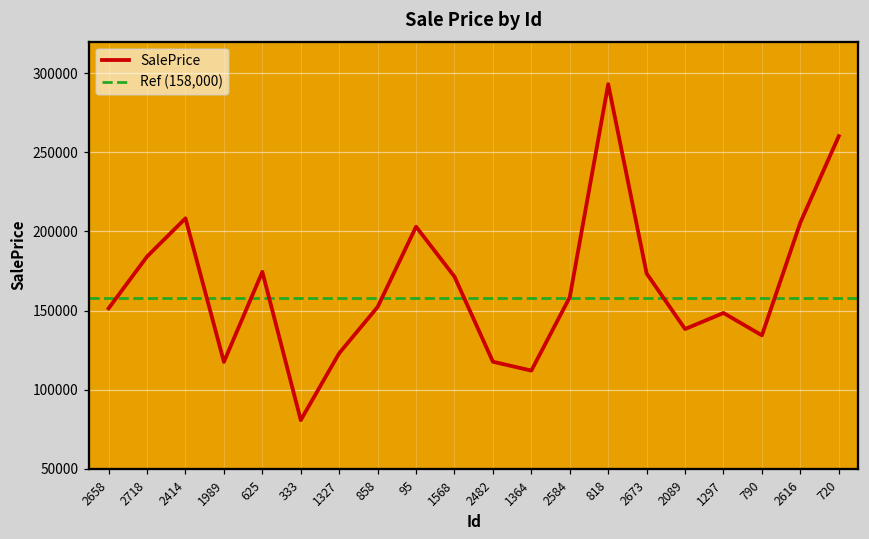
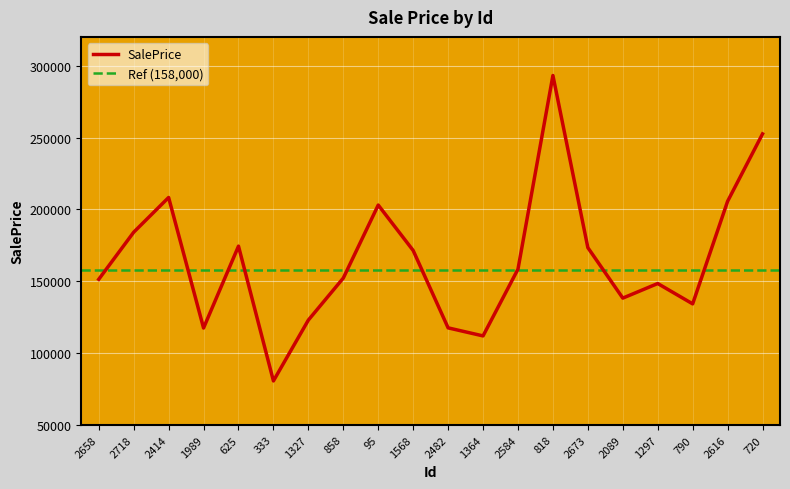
720: 260000 -> 253000
